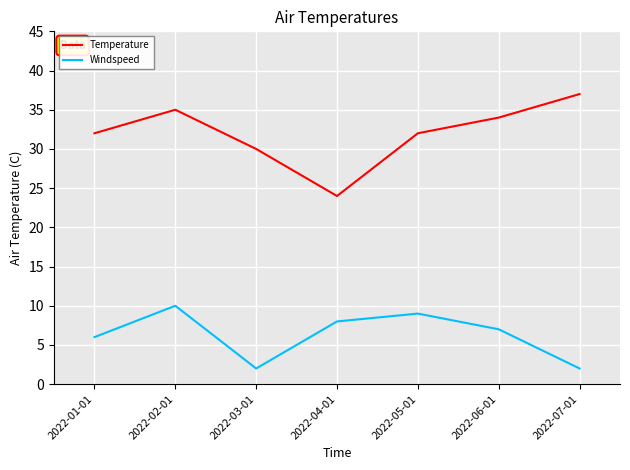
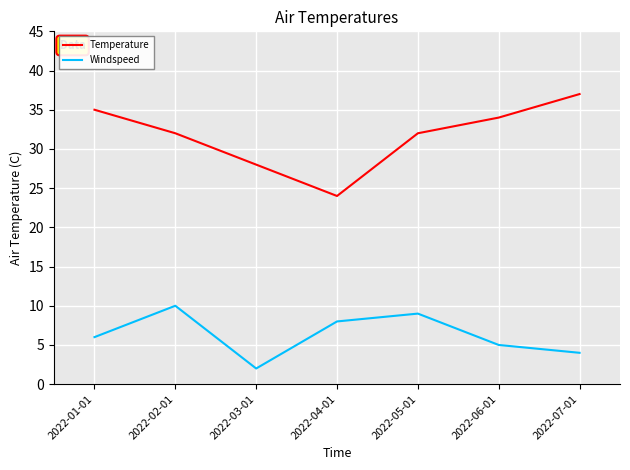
Temperature, 2022-01-01: 32 -> 35
Temperature, 2022-02-01: 35 -> 32
Temperature, 2022-03-01: 30 -> 28
Windspeed, 2022-06-01: 7 -> 5
Windspeed, 2022-07-01: 2 -> 4
